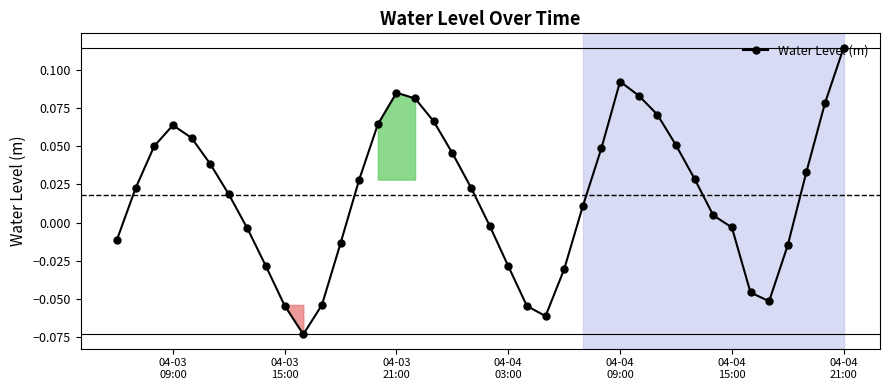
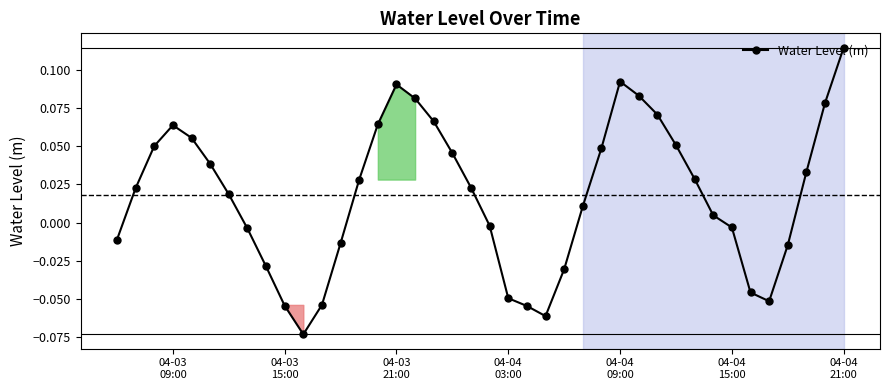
Water Level (m), 04-03 21:00: 0.085 -> 0.091
Water Level (m), 04-04 03:00: -0.029 -> -0.050
